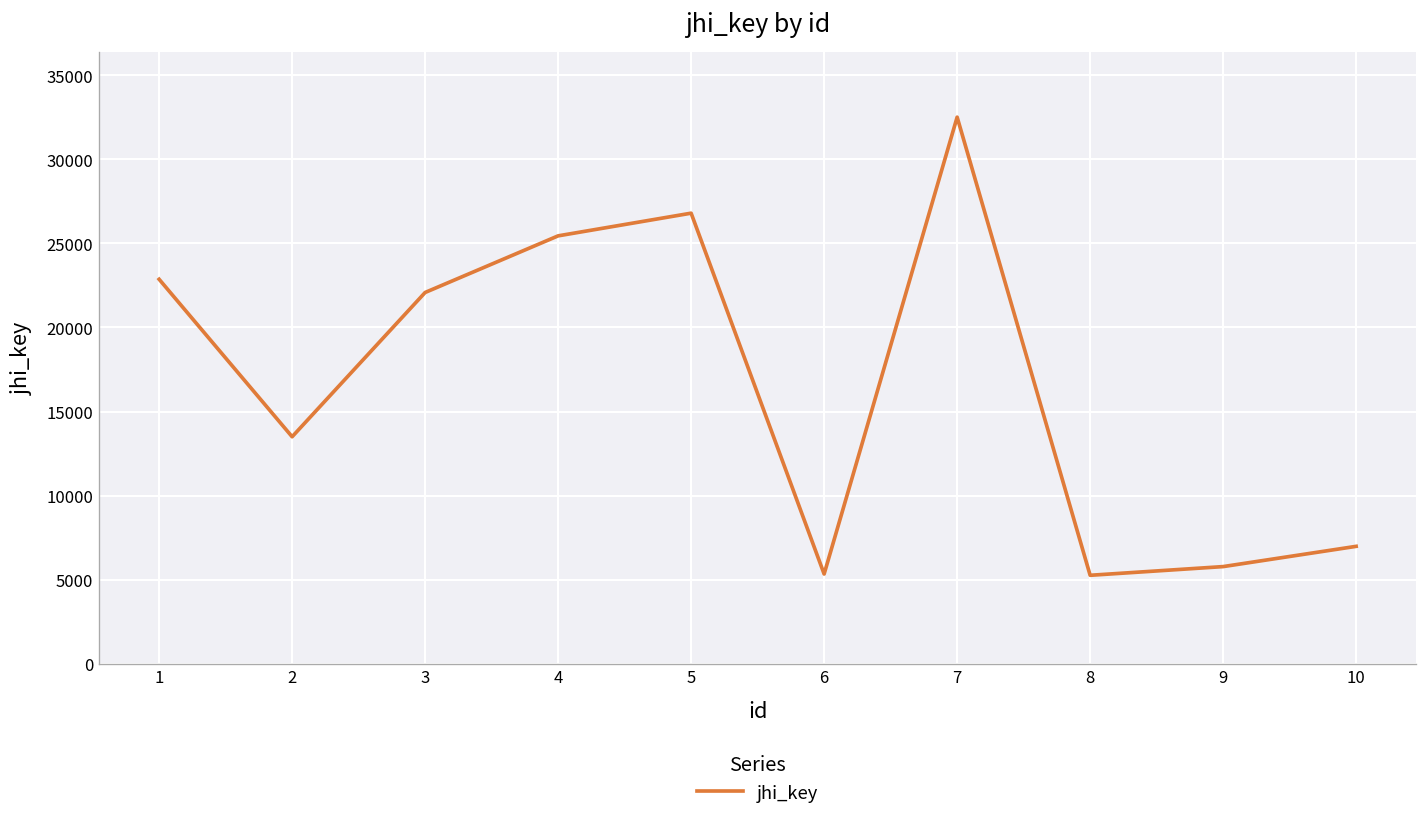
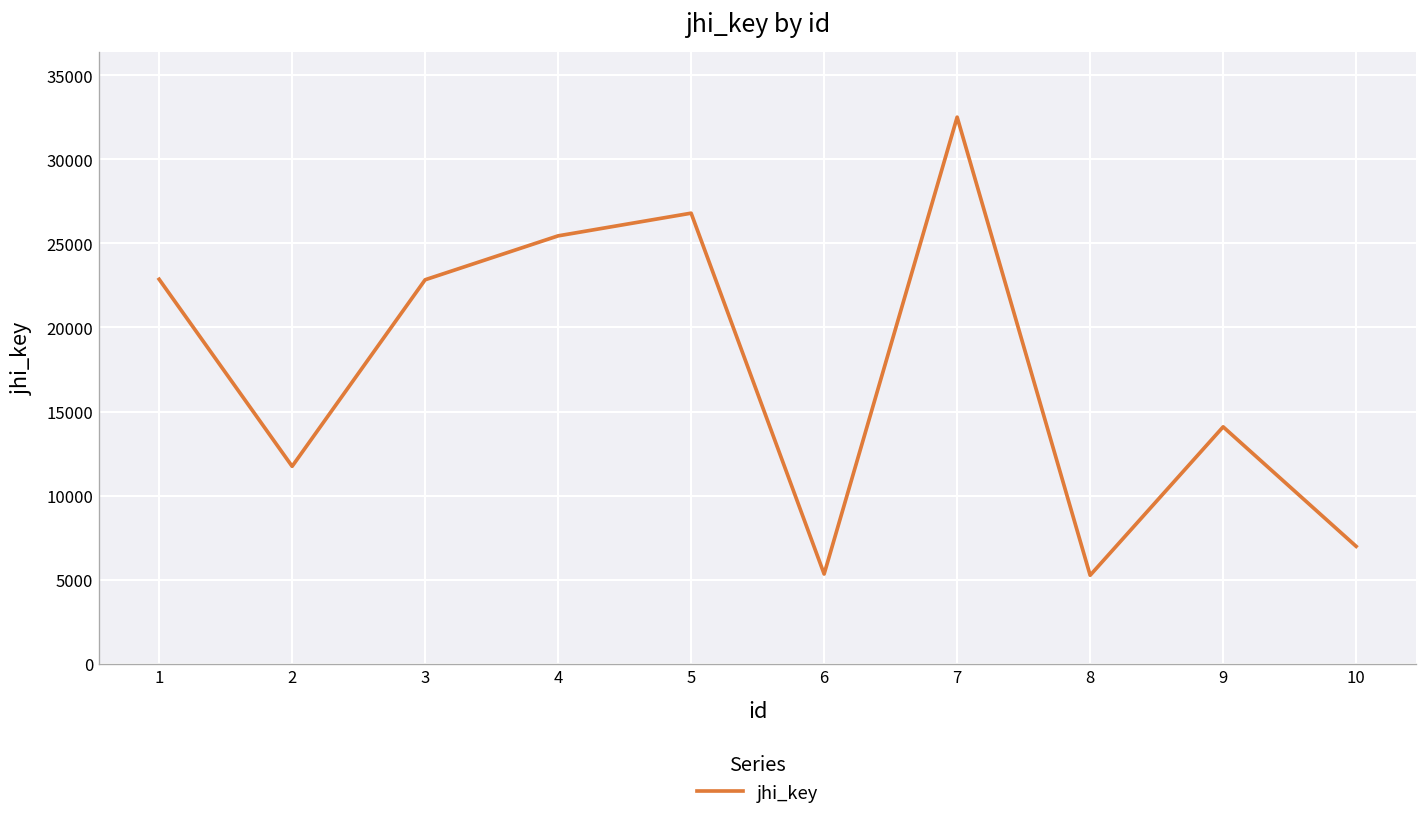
2: 13500 -> 11700
3: 22100 -> 22800
9: 5800 -> 14100
